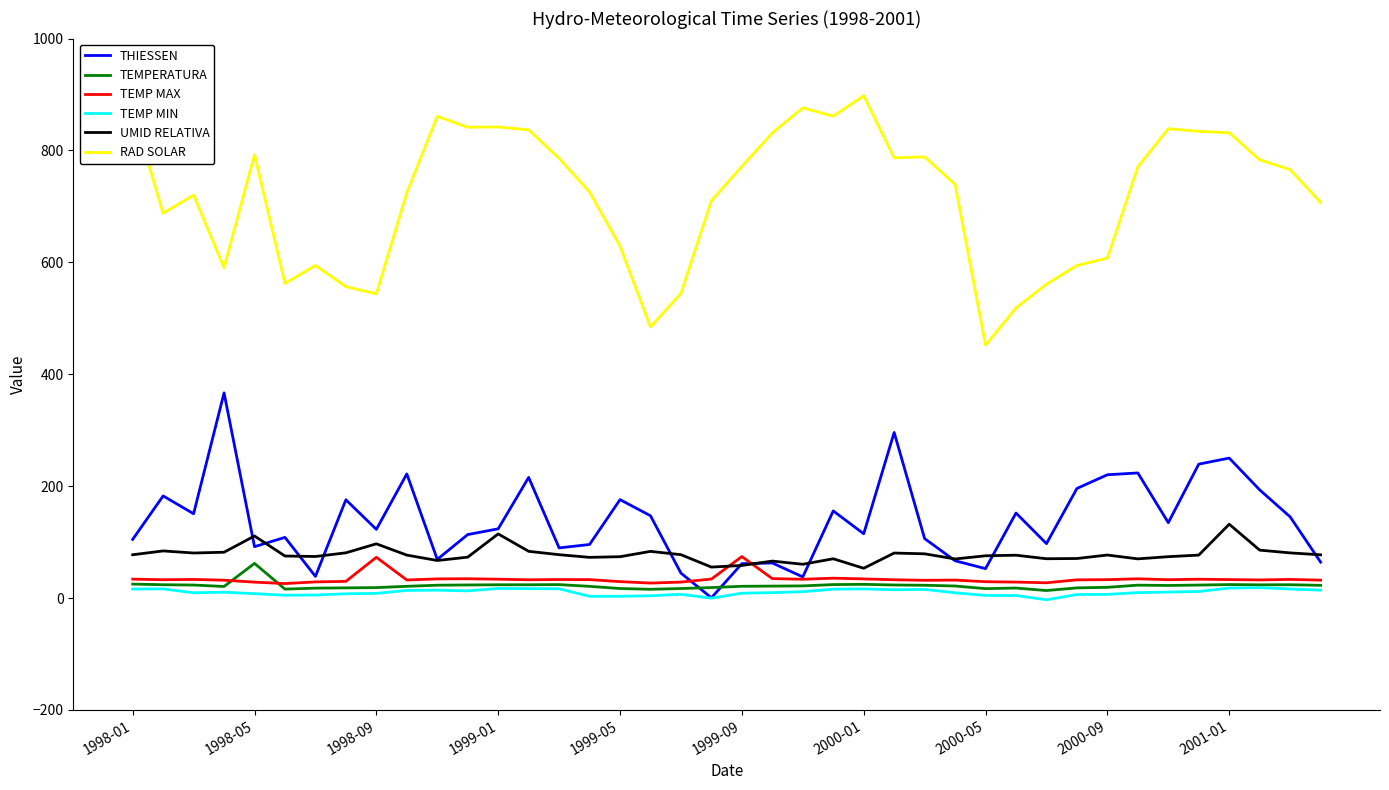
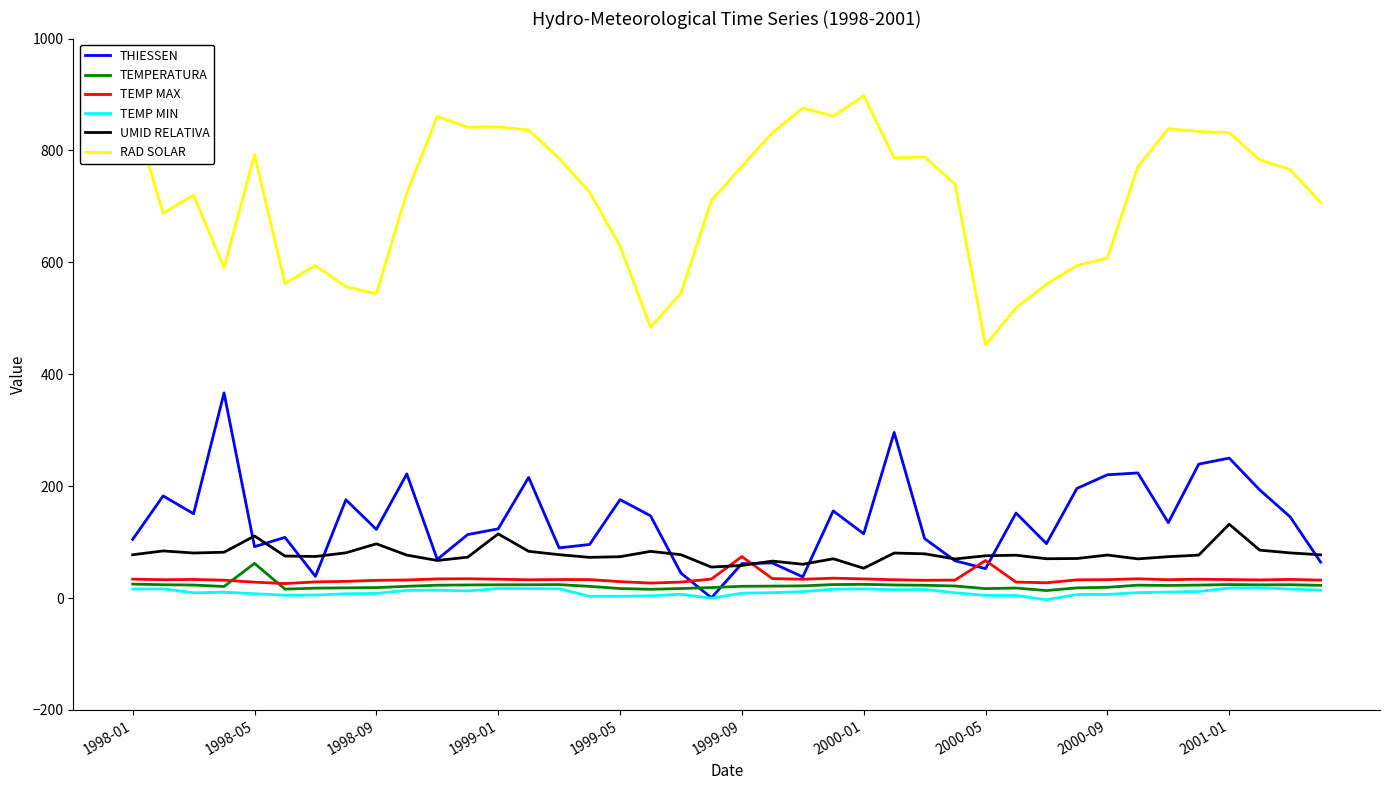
TEMP MAX, 1998-09: 70 -> 30
TEMP MAX, 2000-05: 30 -> 70
